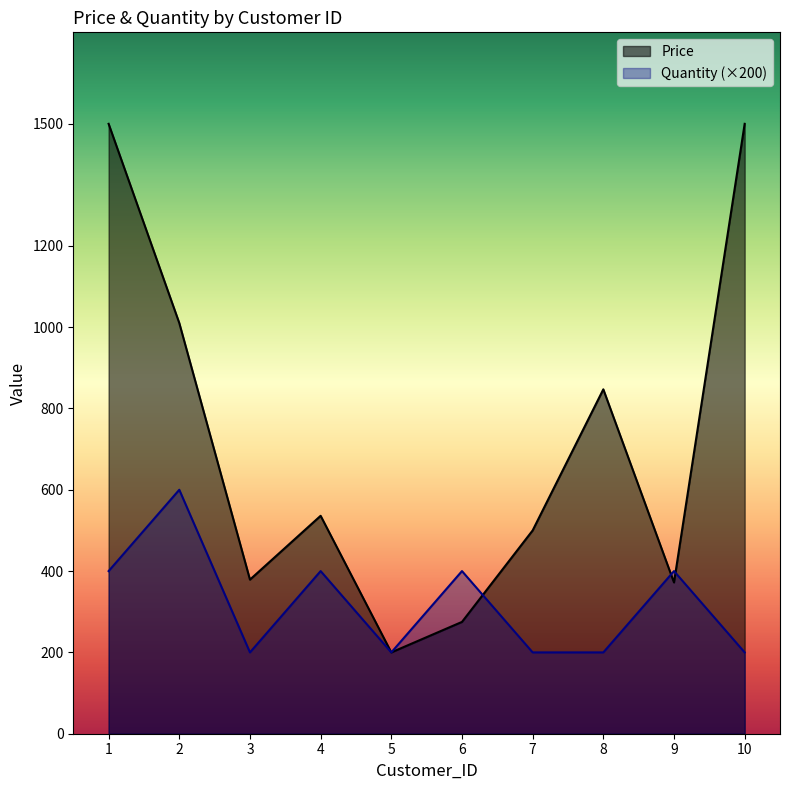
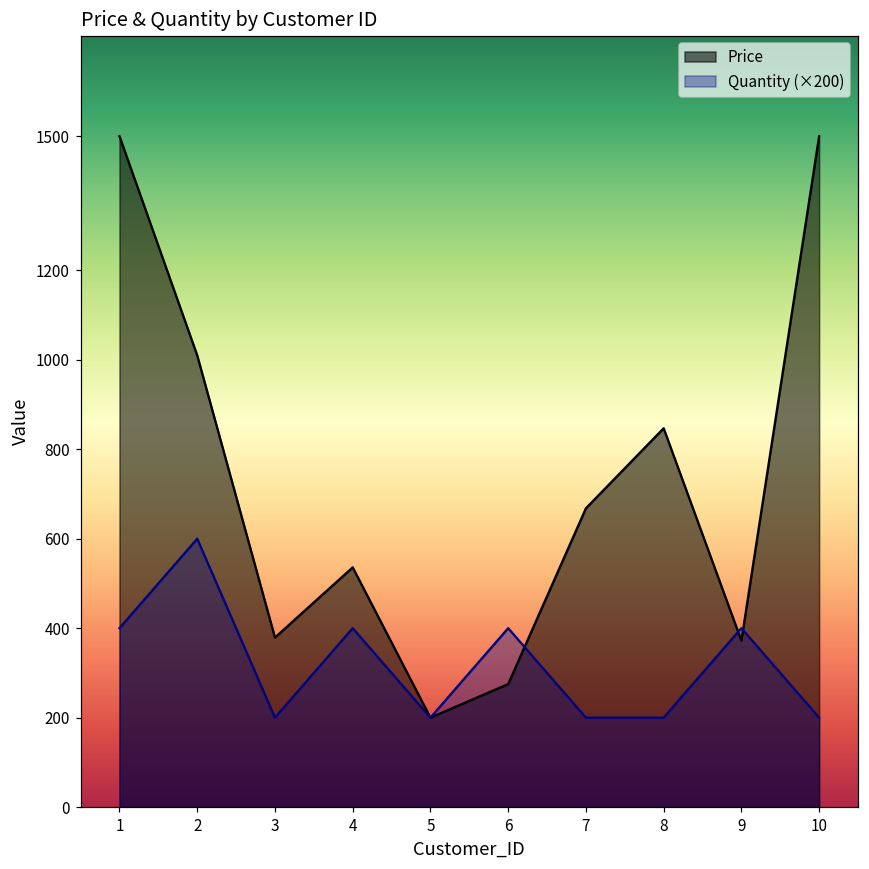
Price, 7: 500 -> 670
